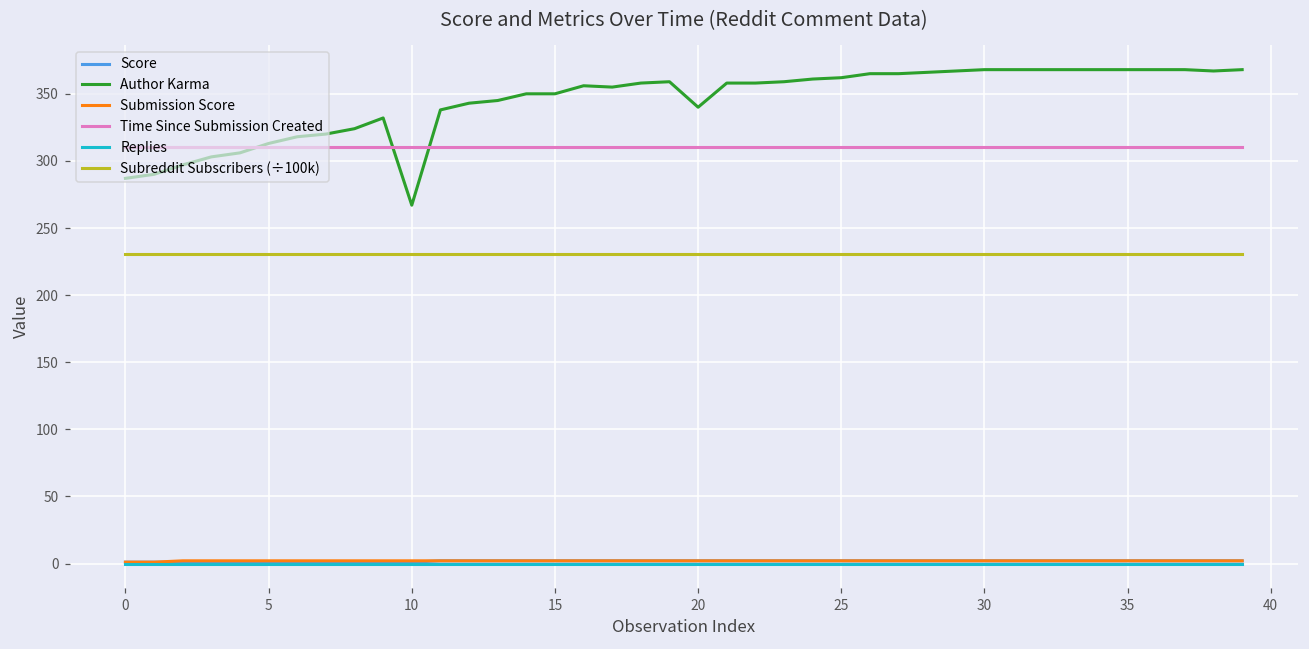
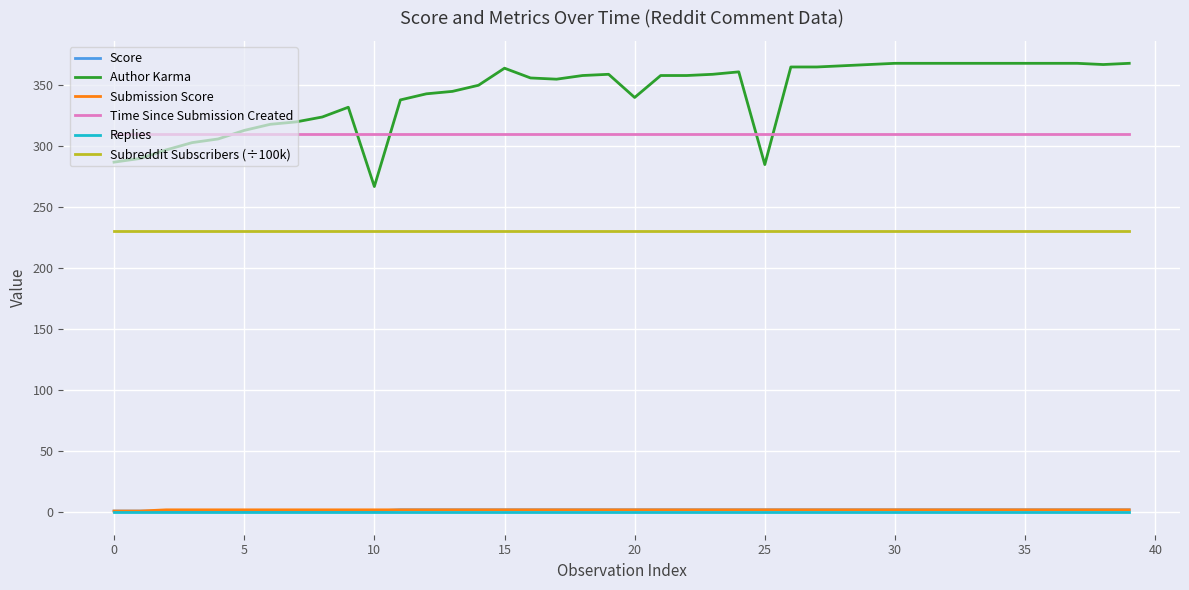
Author Karma, 15: 350 -> 364
Author Karma, 25: 362 -> 285
